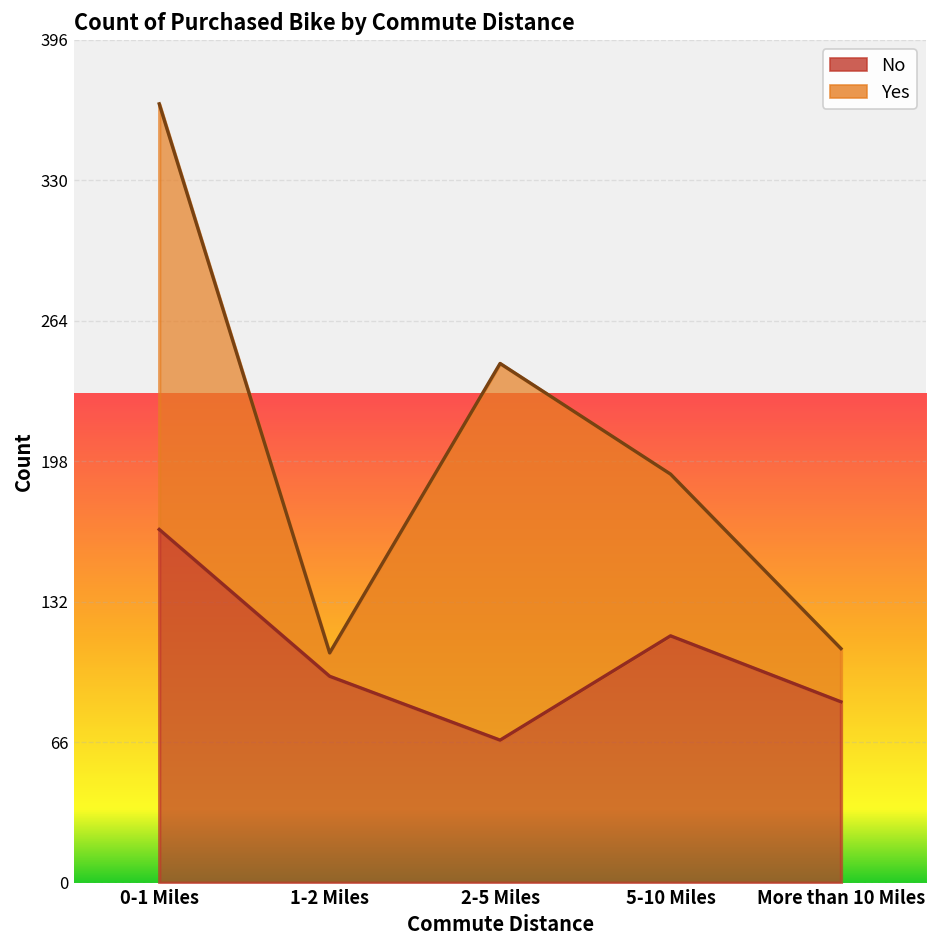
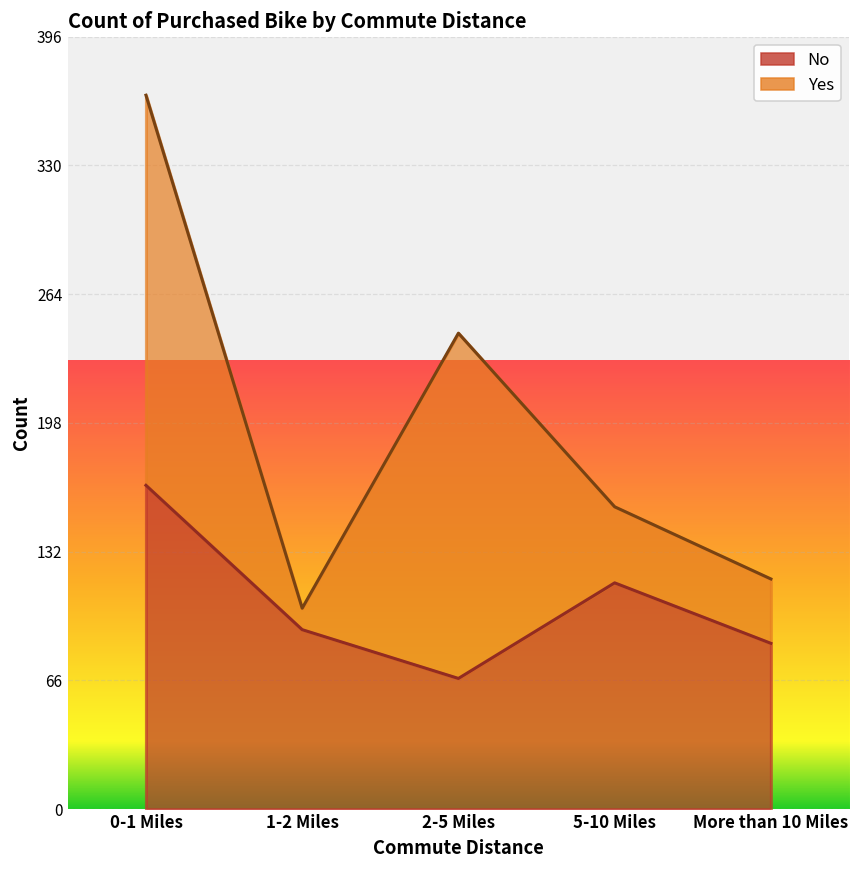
No, 1-2 Miles: 97 -> 92
Yes, 5-10 Miles: 76 -> 39
Yes, More than 10 Miles: 25 -> 33
